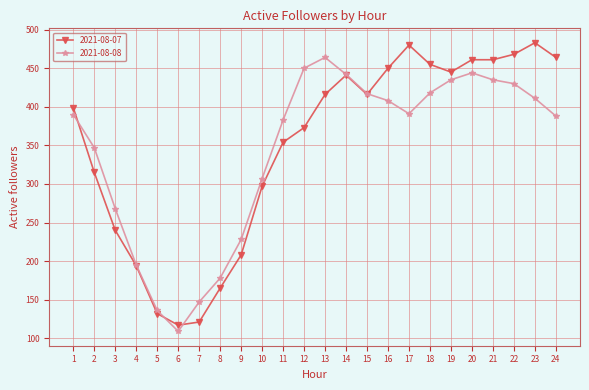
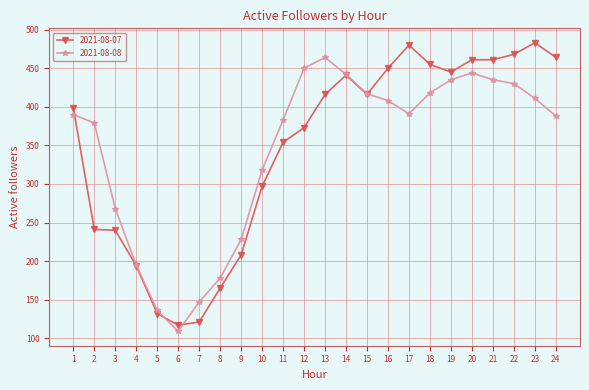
2021-08-07, 2: 320 -> 240
2021-08-08, 2: 350 -> 380
2021-08-08, 10: 310 -> 320
